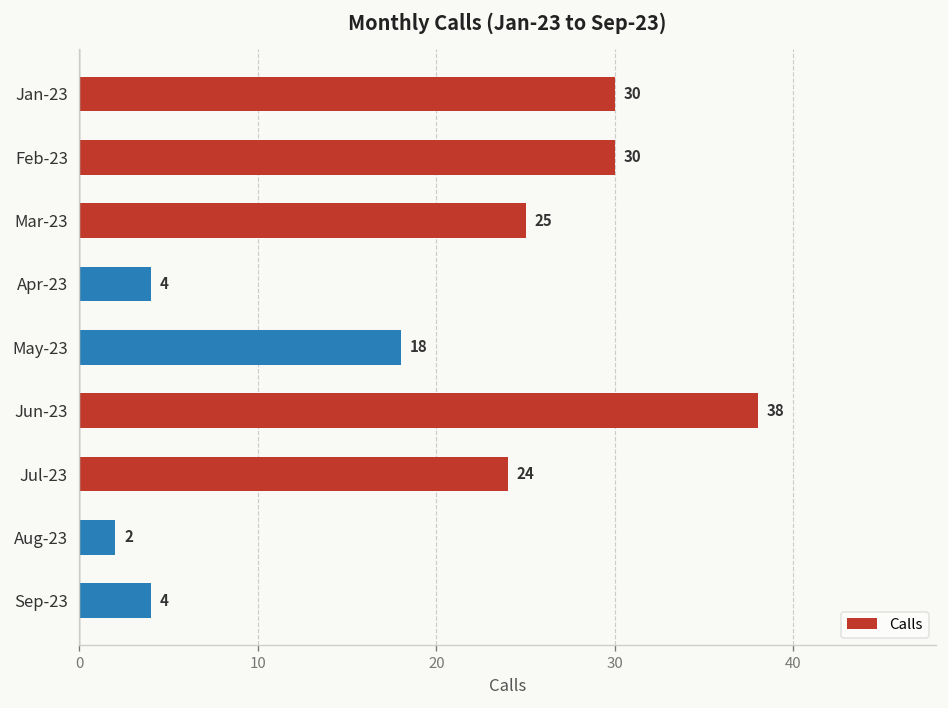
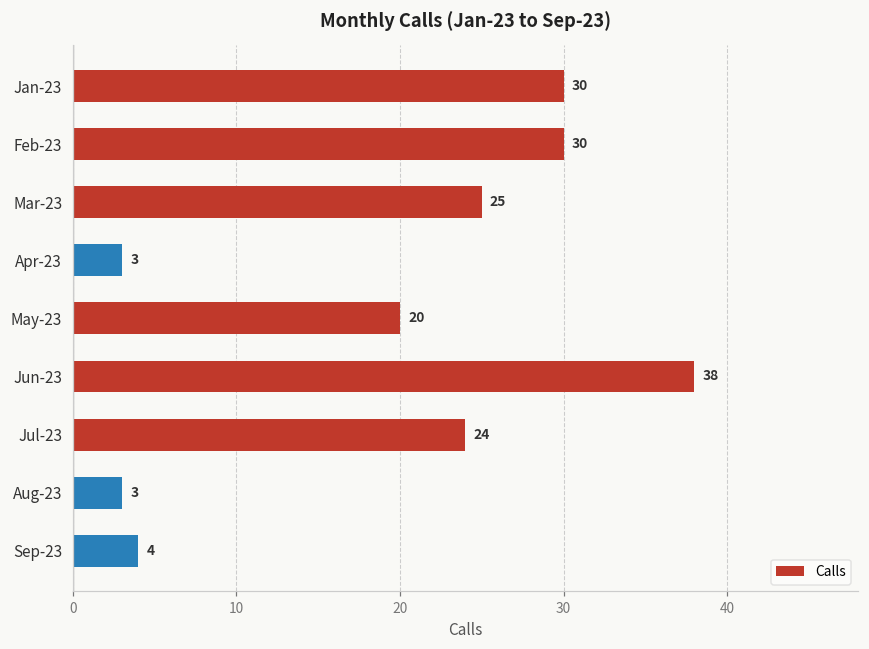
Apr-23: 4 -> 3
May-23: 18 -> 20
Aug-23: 2 -> 3
